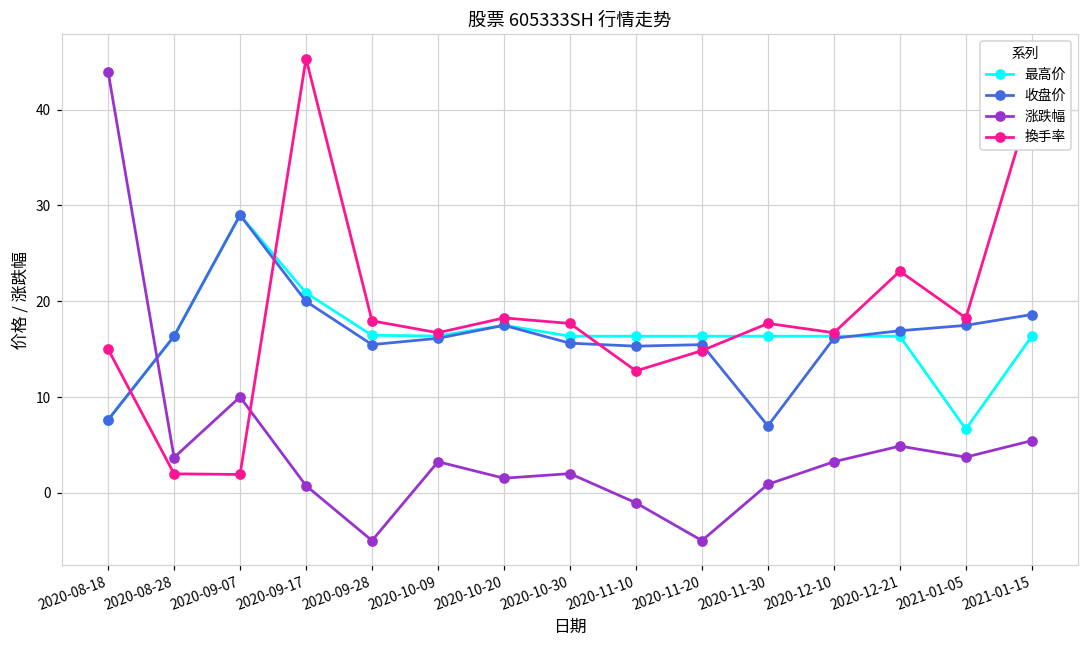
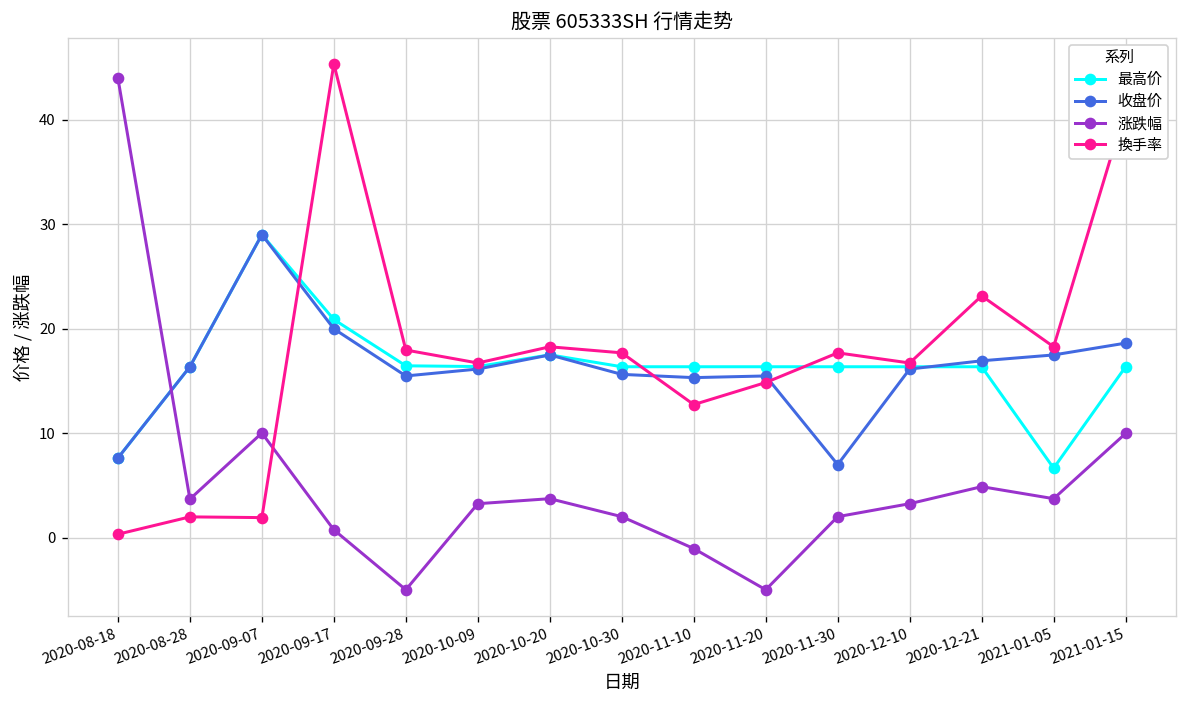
換手率, 2020-08-18: 15 -> 0
涨跌幅, 2020-10-20: 2 -> 4
涨跌幅, 2020-11-30: 1 -> 2
涨跌幅, 2021-01-15: 5 -> 10
